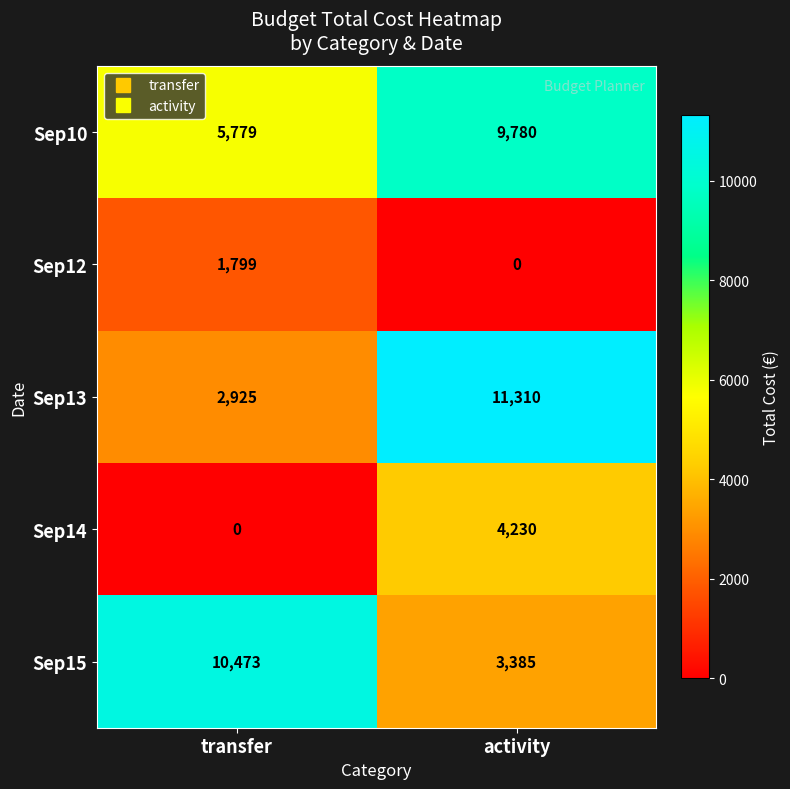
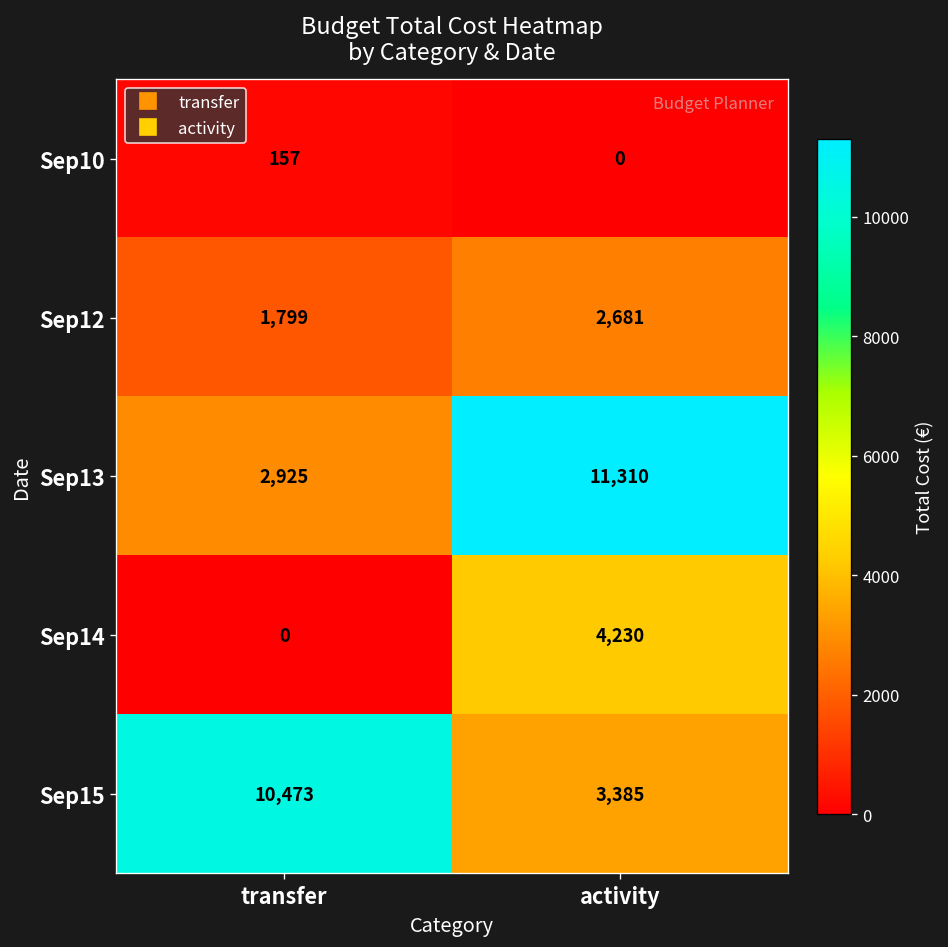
Sep10, transfer: 5,779 -> 157
Sep10, activity: 9,780 -> 0
Sep12, activity: 0 -> 2,681
